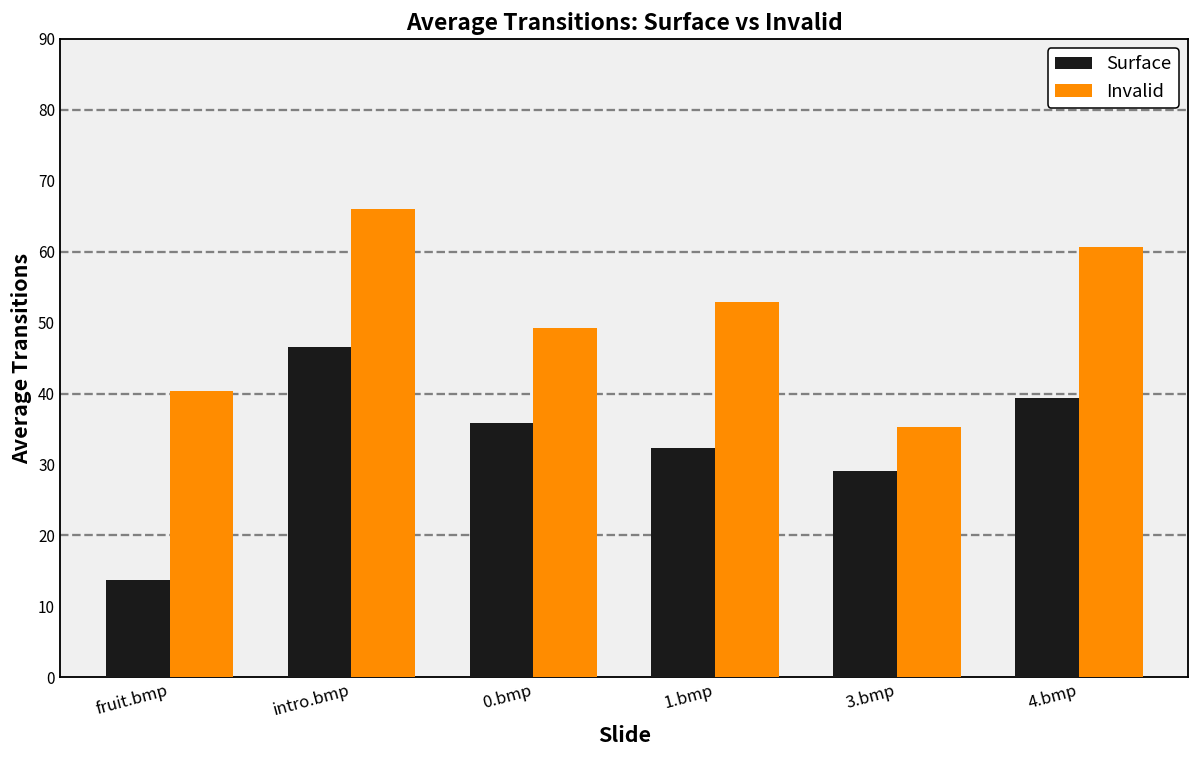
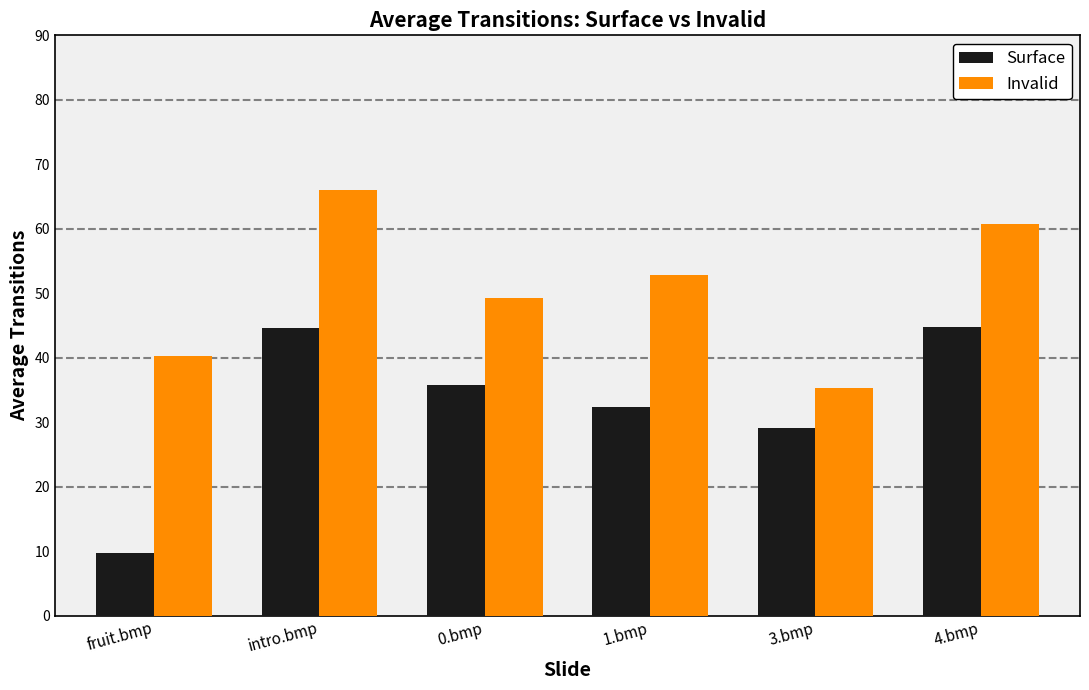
Surface, fruit.bmp: 14 -> 10
Surface, intro.bmp: 47 -> 45
Surface, 4.bmp: 39 -> 45
